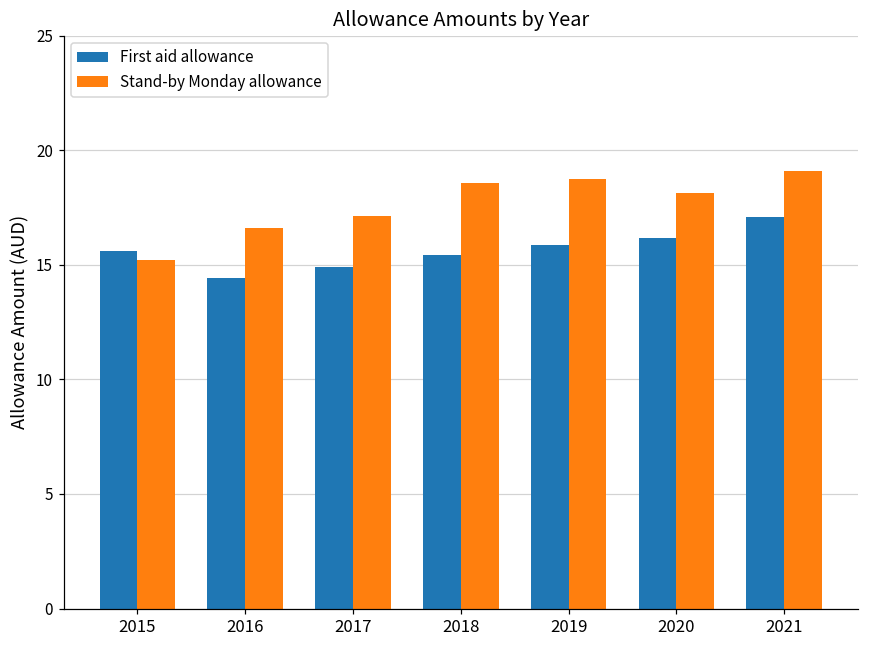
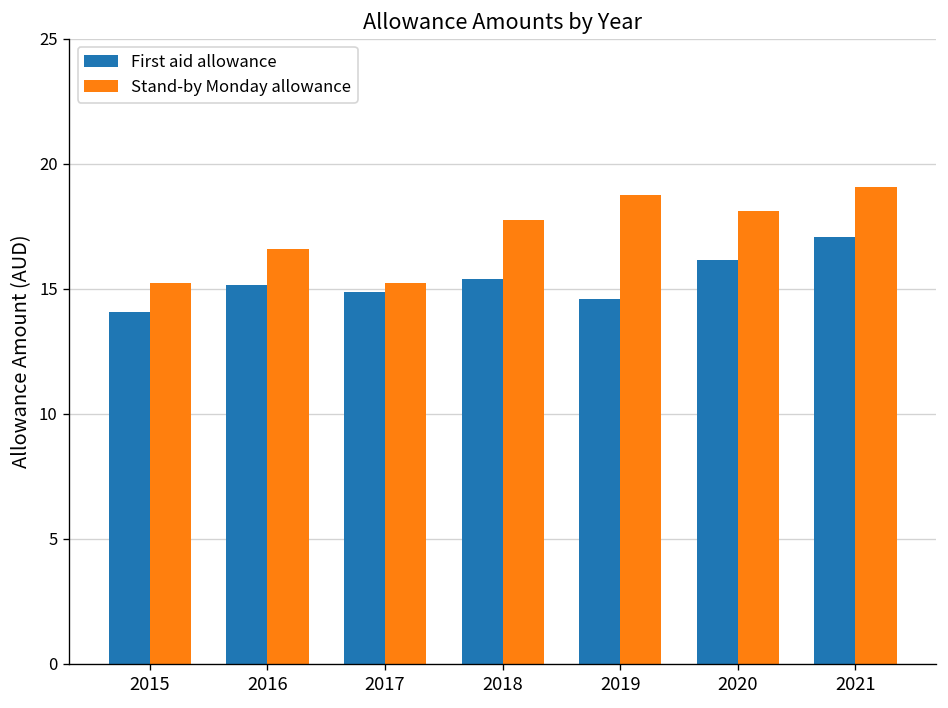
First aid allowance, 2015: 15.6 -> 14.1
First aid allowance, 2016: 14.4 -> 15.1
Stand-by Monday allowance, 2017: 17.2 -> 15.2
Stand-by Monday allowance, 2018: 18.6 -> 17.8
First aid allowance, 2019: 15.9 -> 14.6
